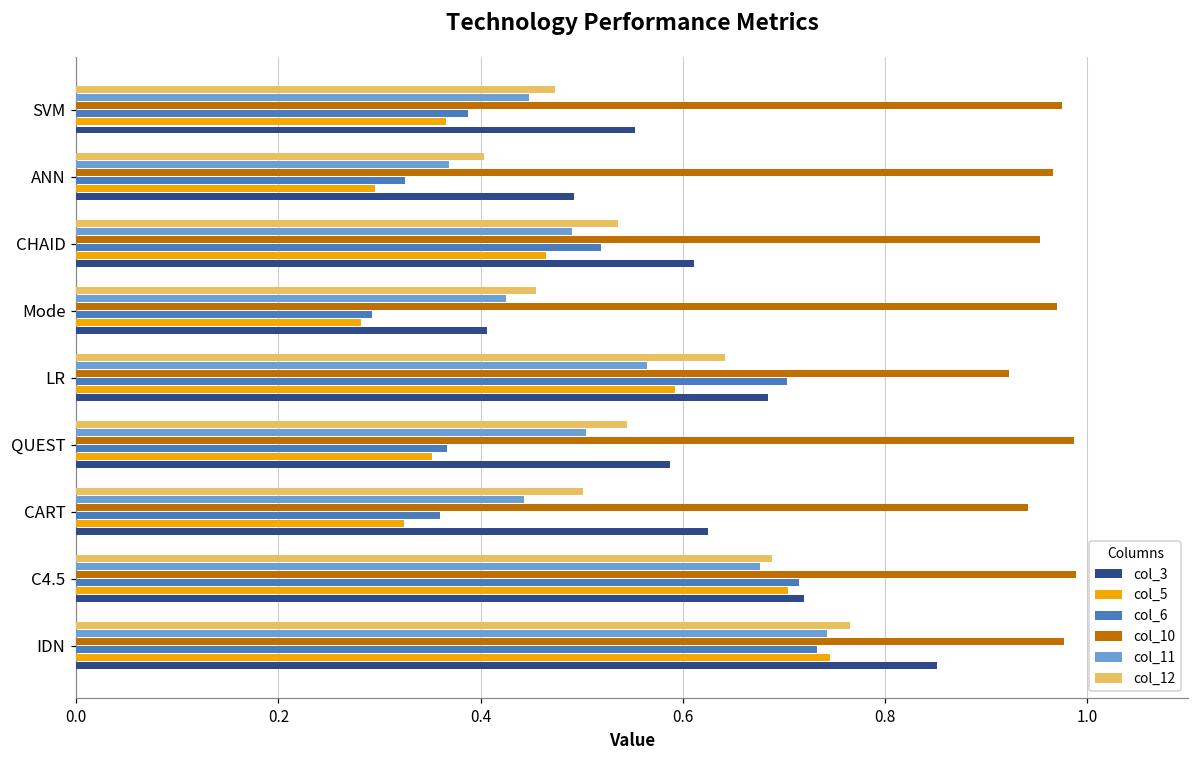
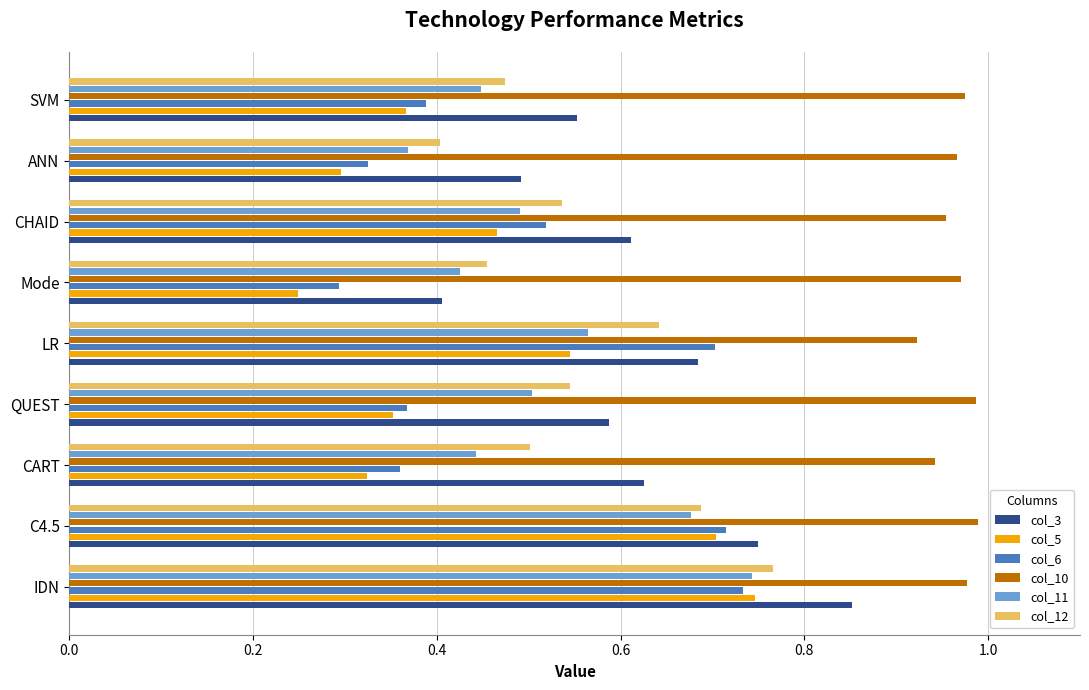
col_5, Mode: 0.28 -> 0.25
col_5, LR: 0.59 -> 0.54
col_3, C4.5: 0.72 -> 0.75
